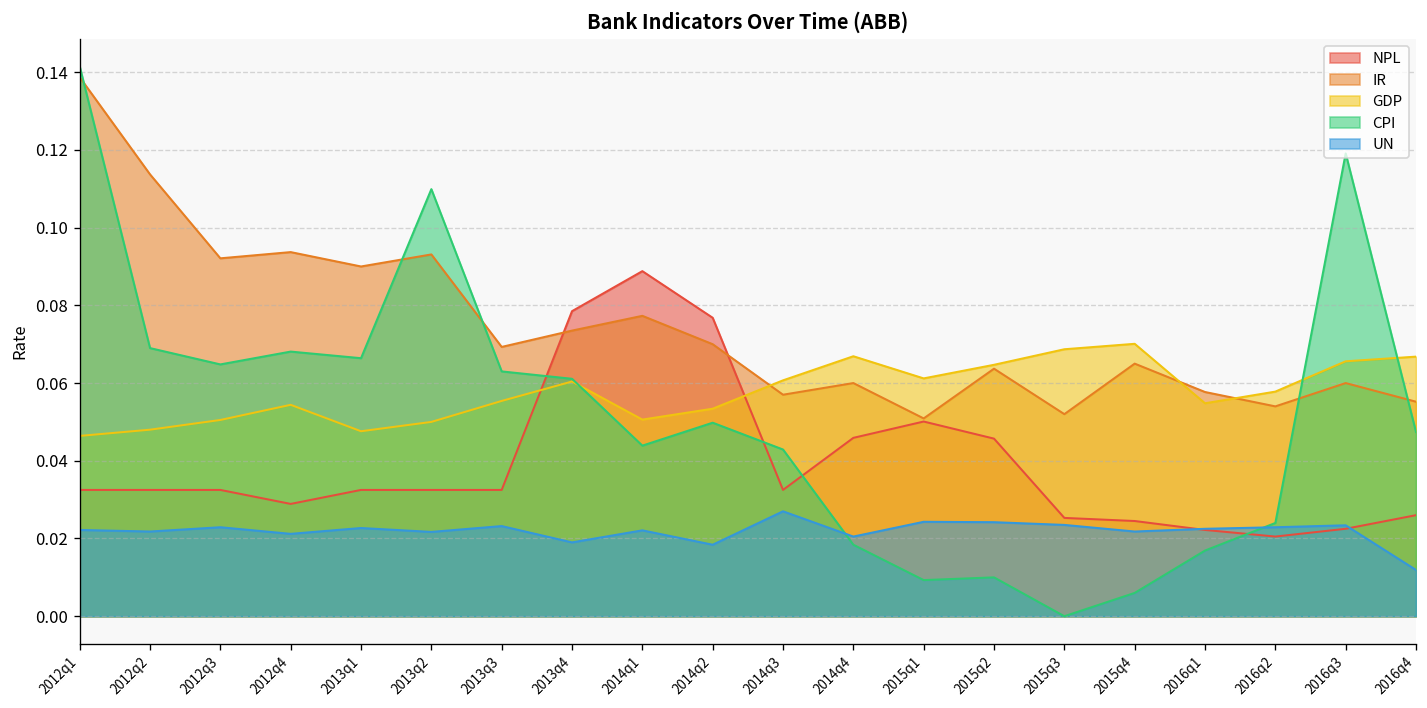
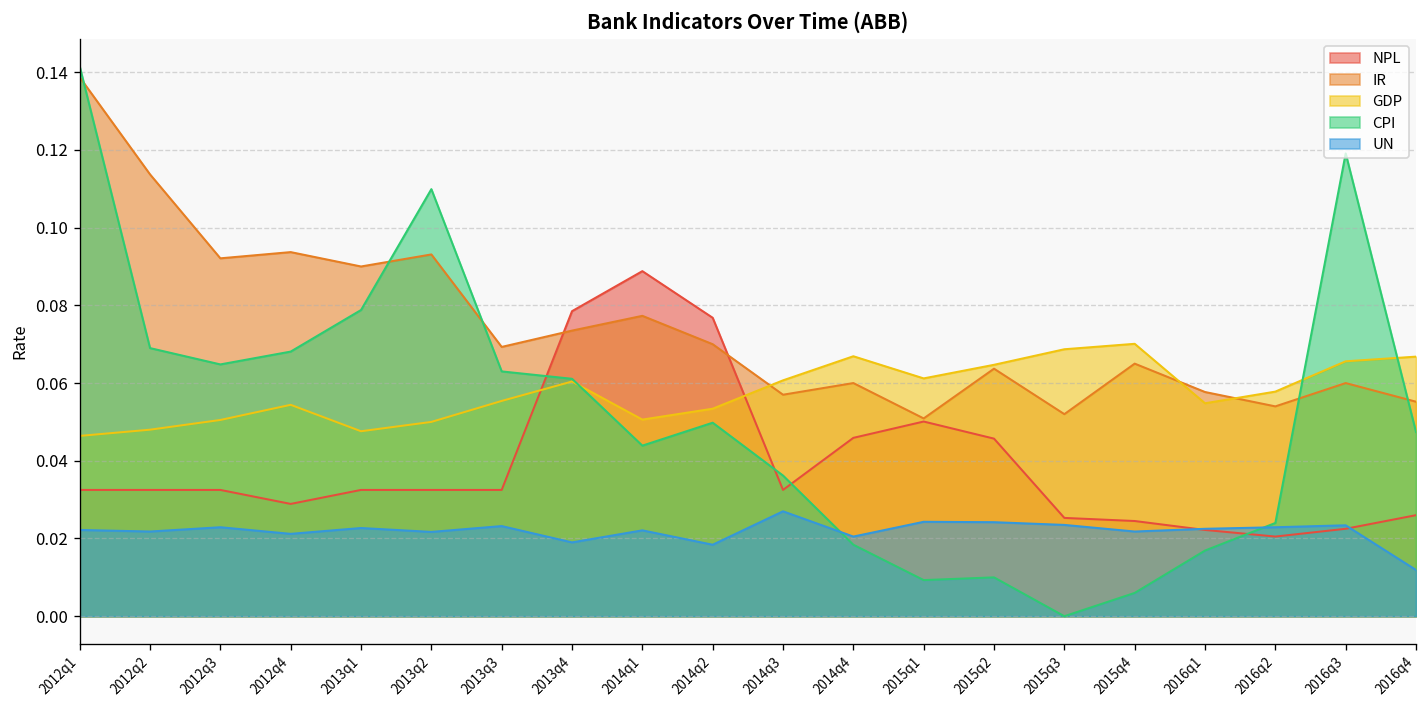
CPI, 2013q1: 0.066 -> 0.079
CPI, 2014q3: 0.043 -> 0.036
